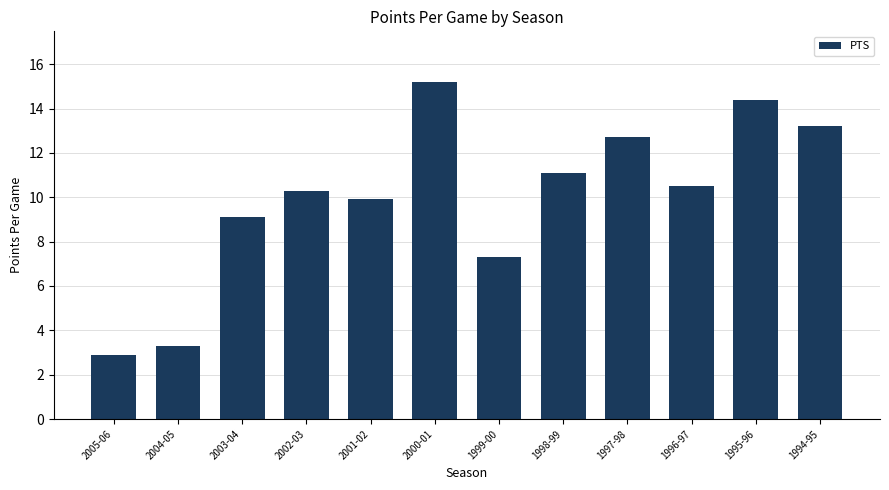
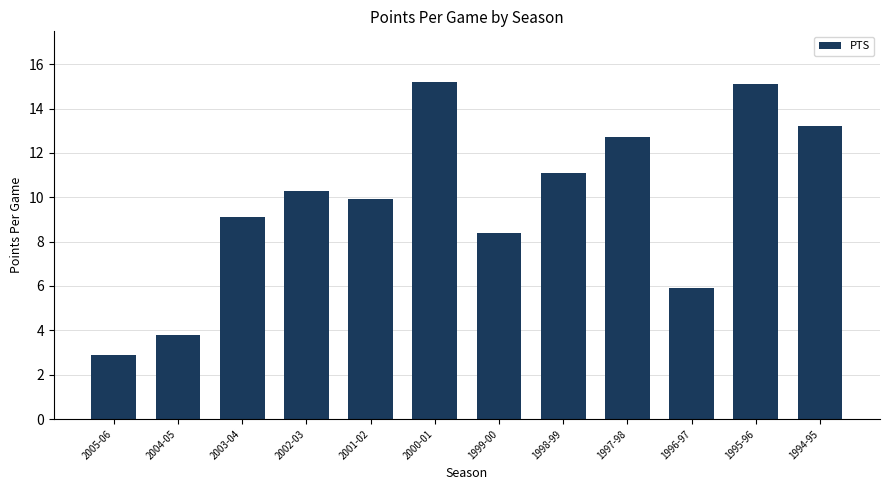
2004-05: 3.3 -> 3.8
1999-00: 7.3 -> 8.4
1996-97: 10.5 -> 5.9
1995-96: 14.4 -> 15.1
